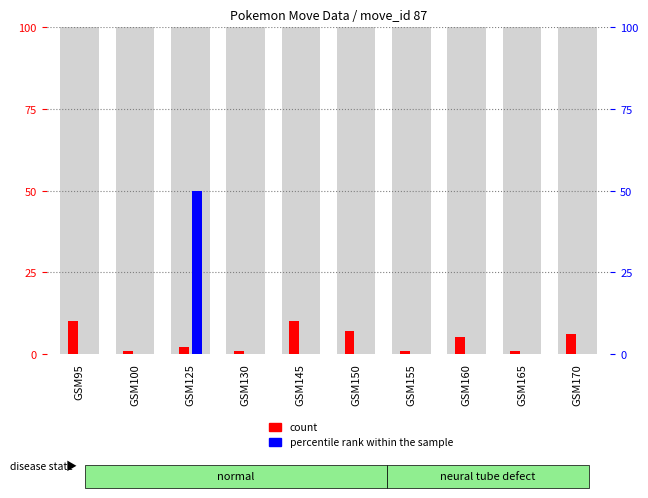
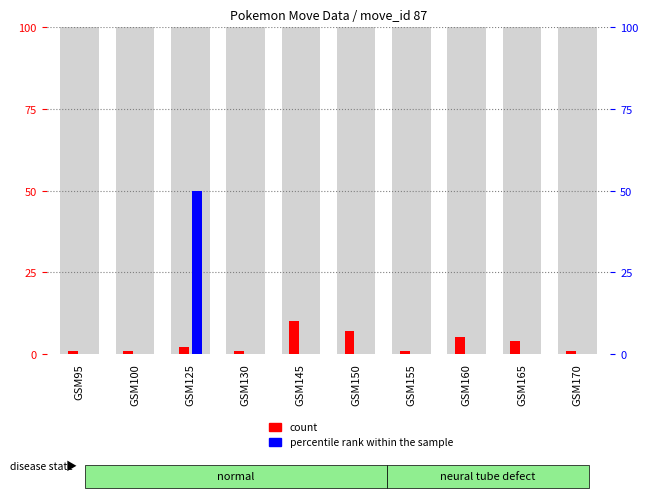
count, GSM95: 10 -> 1
count, GSM165: 1 -> 4
count, GSM170: 6 -> 1
